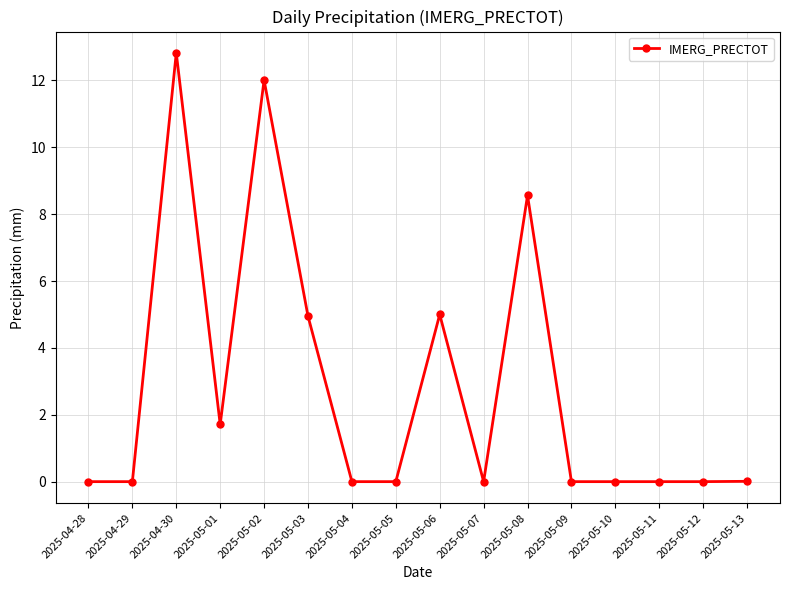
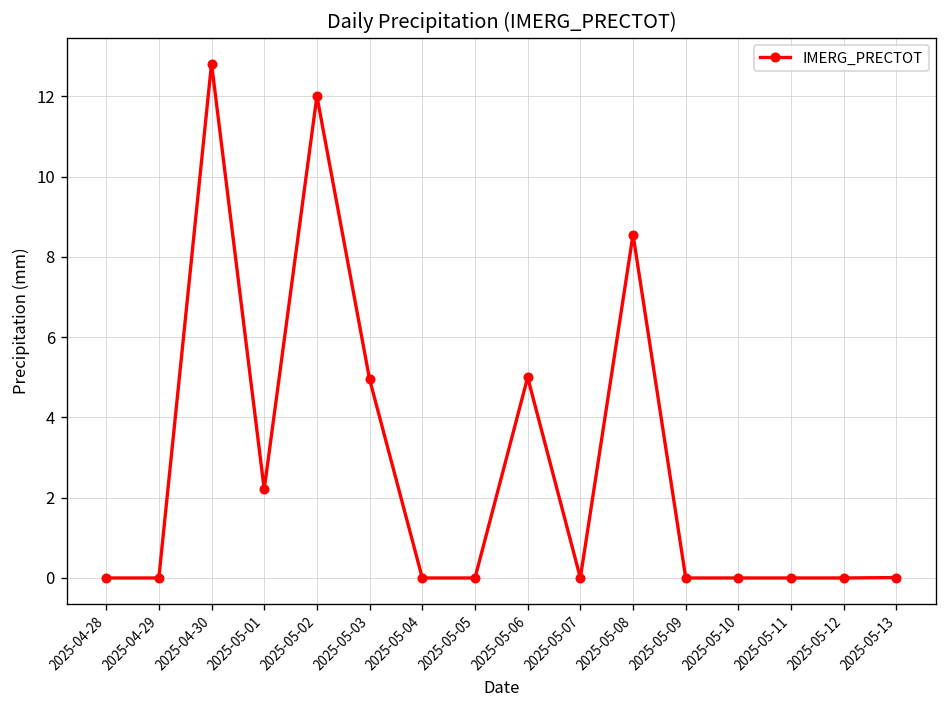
2025-05-01: 1.7 -> 2.2
